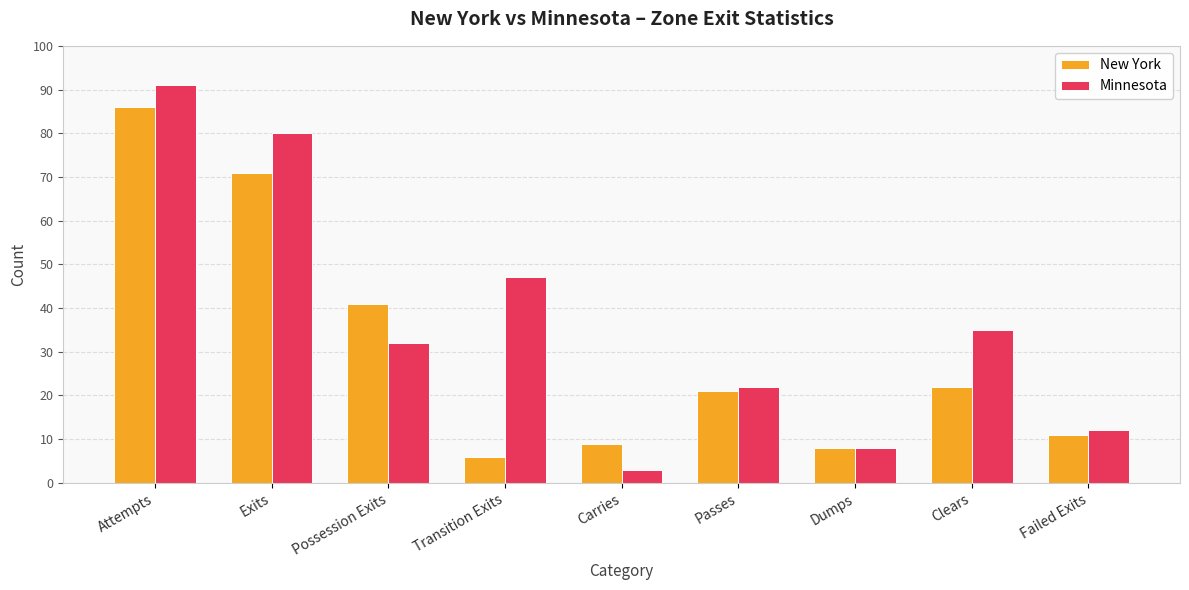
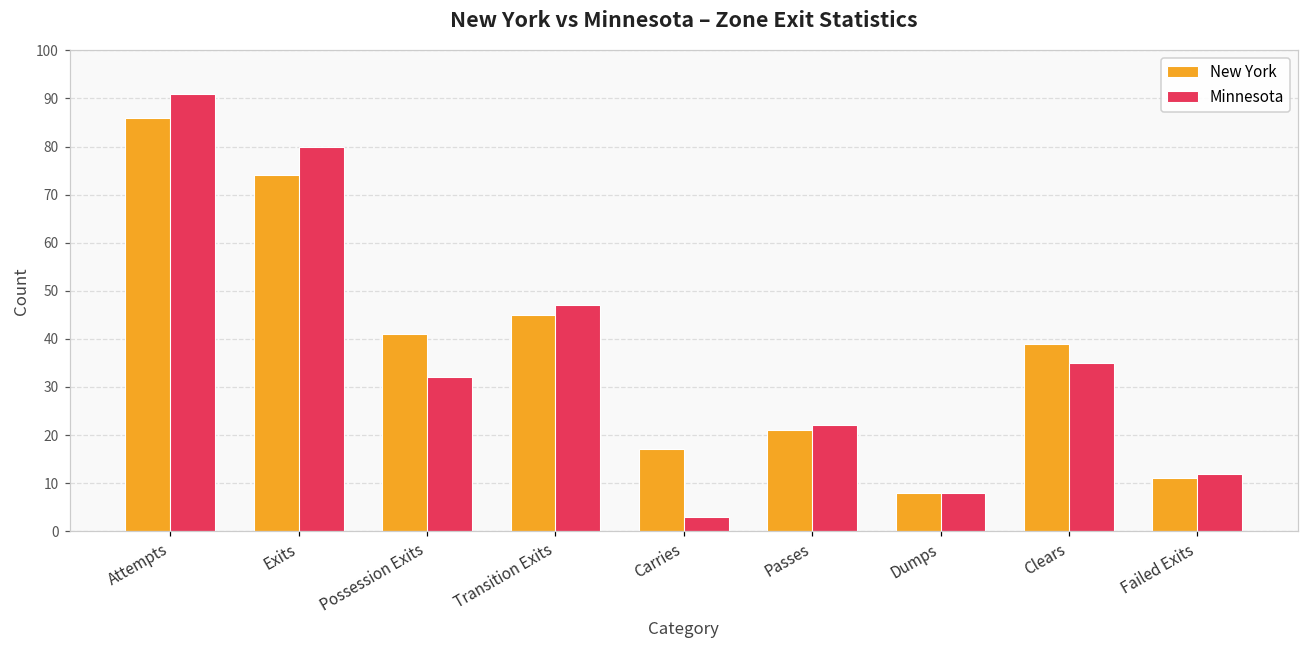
New York, Exits: 71 -> 74
New York, Transition Exits: 6 -> 45
New York, Carries: 9 -> 17
New York, Clears: 22 -> 39
